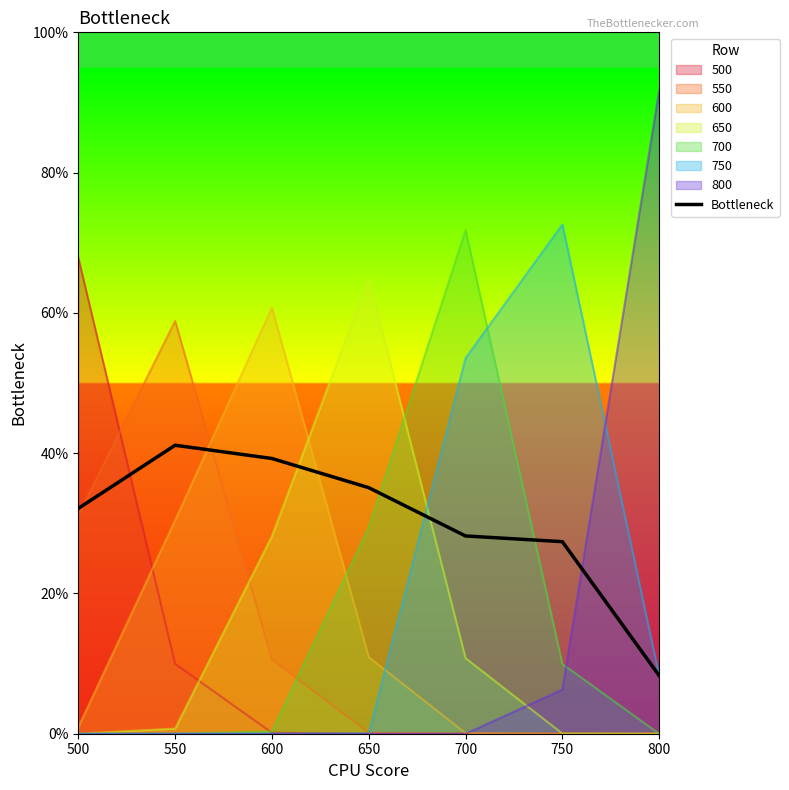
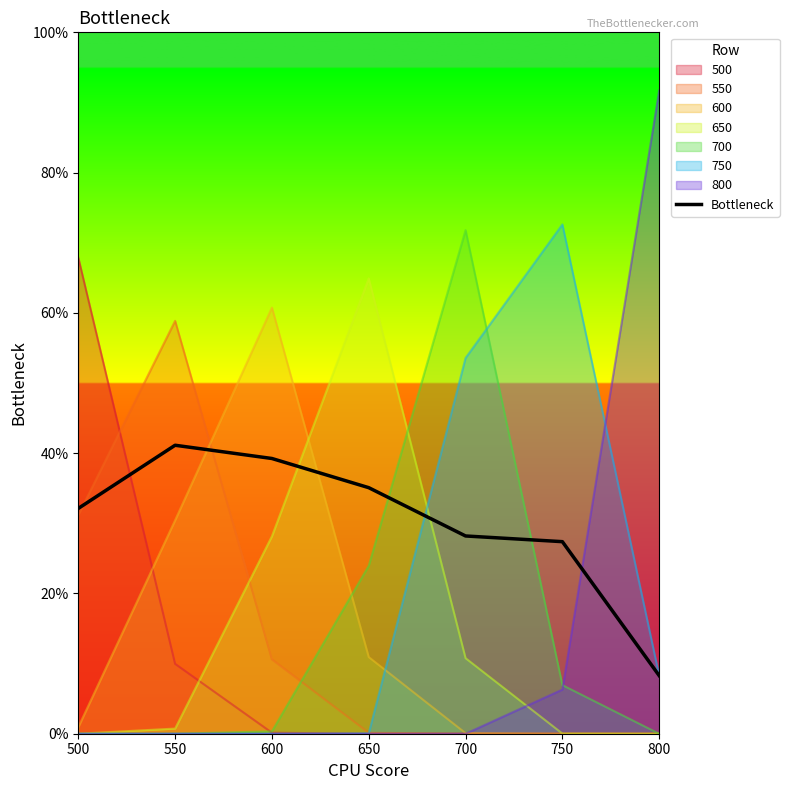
700, 650: 29% -> 24%
700, 750: 10% -> 7%
